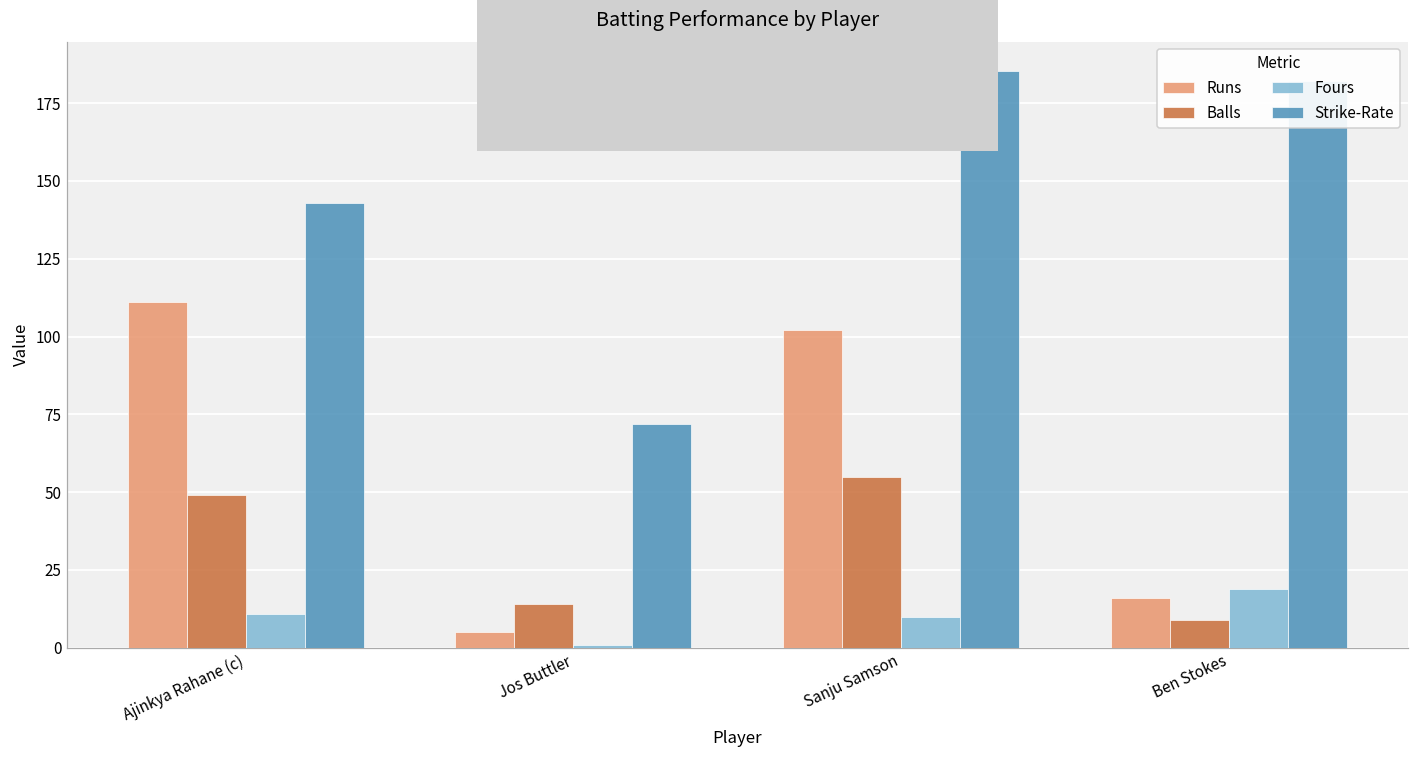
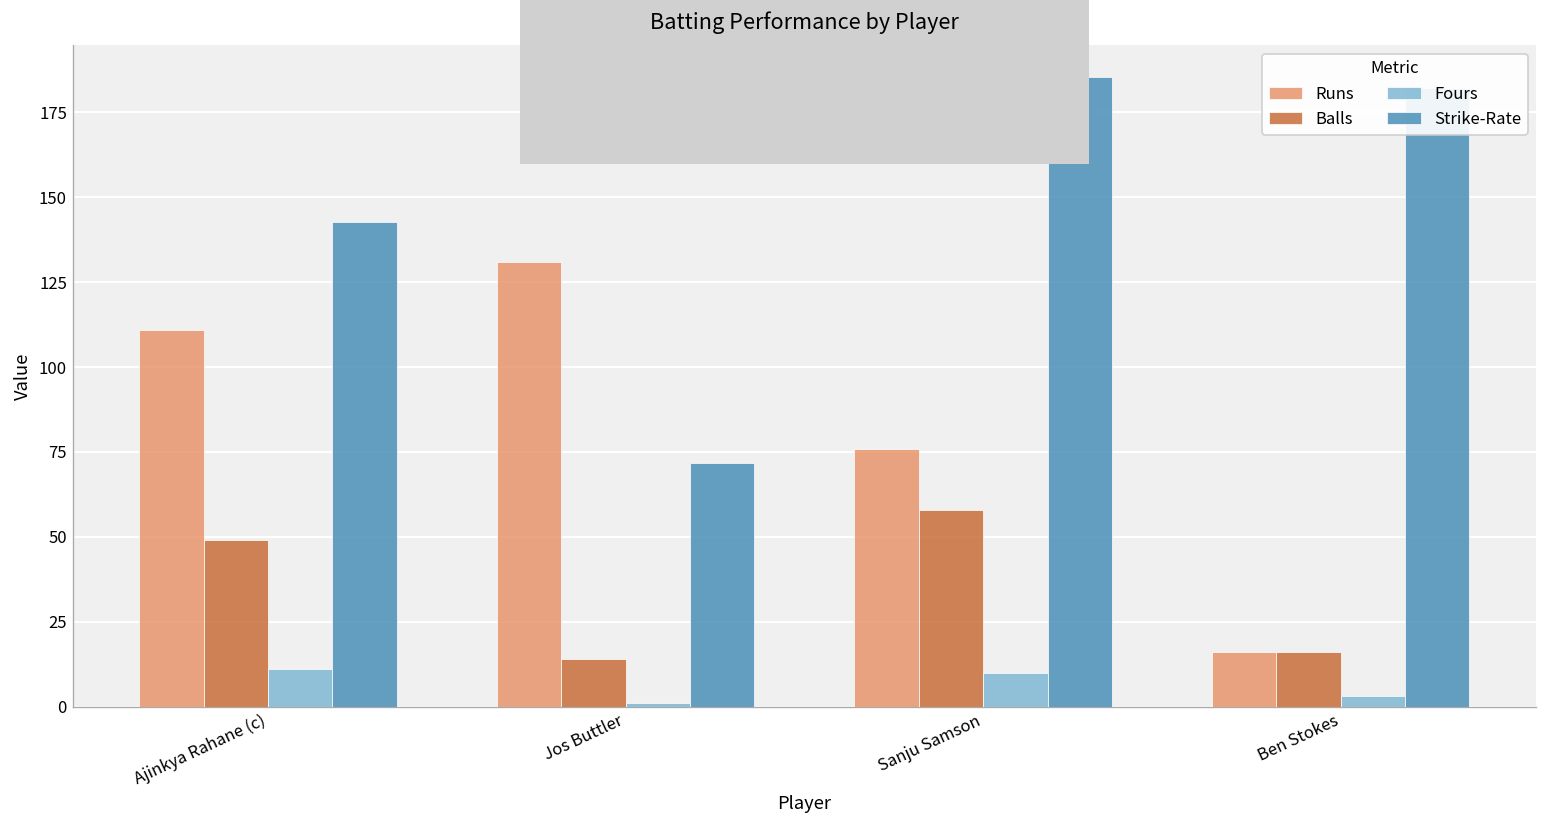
Runs, Jos Buttler: 5 -> 131
Runs, Sanju Samson: 102 -> 76
Balls, Sanju Samson: 55 -> 58
Balls, Ben Stokes: 9 -> 16
Fours, Ben Stokes: 19 -> 3
